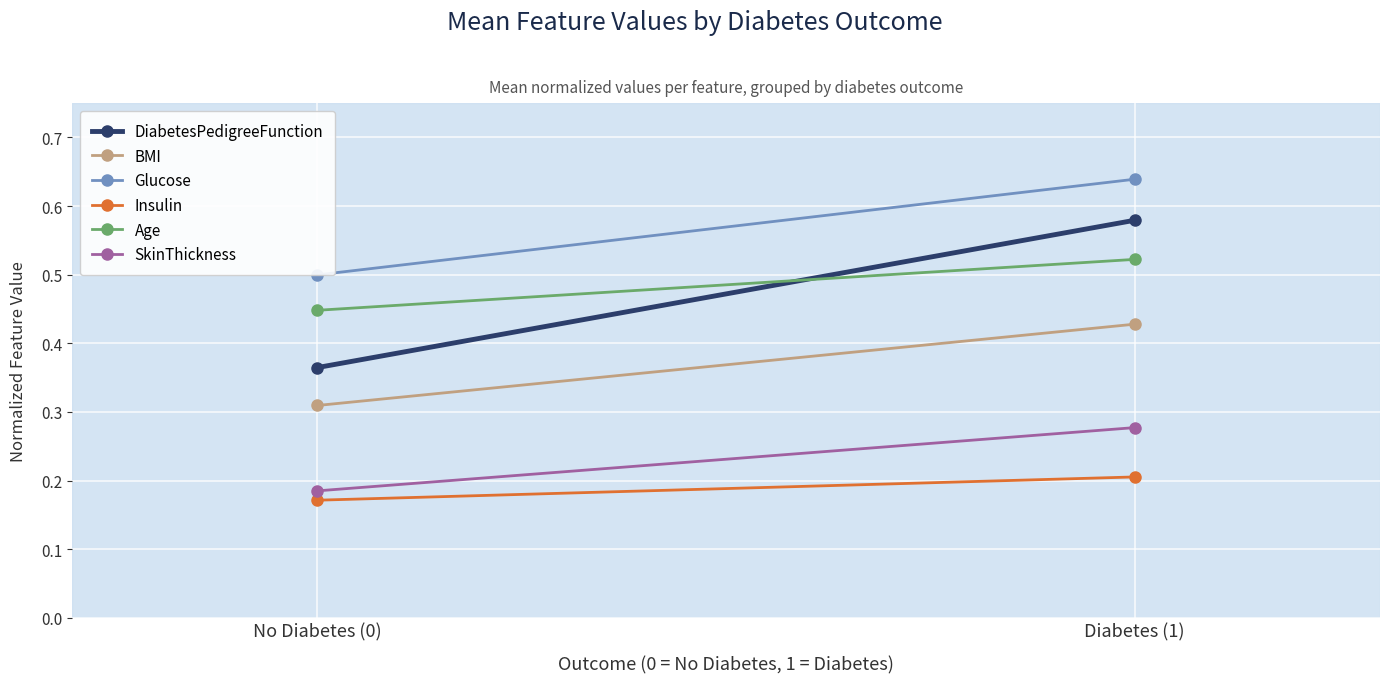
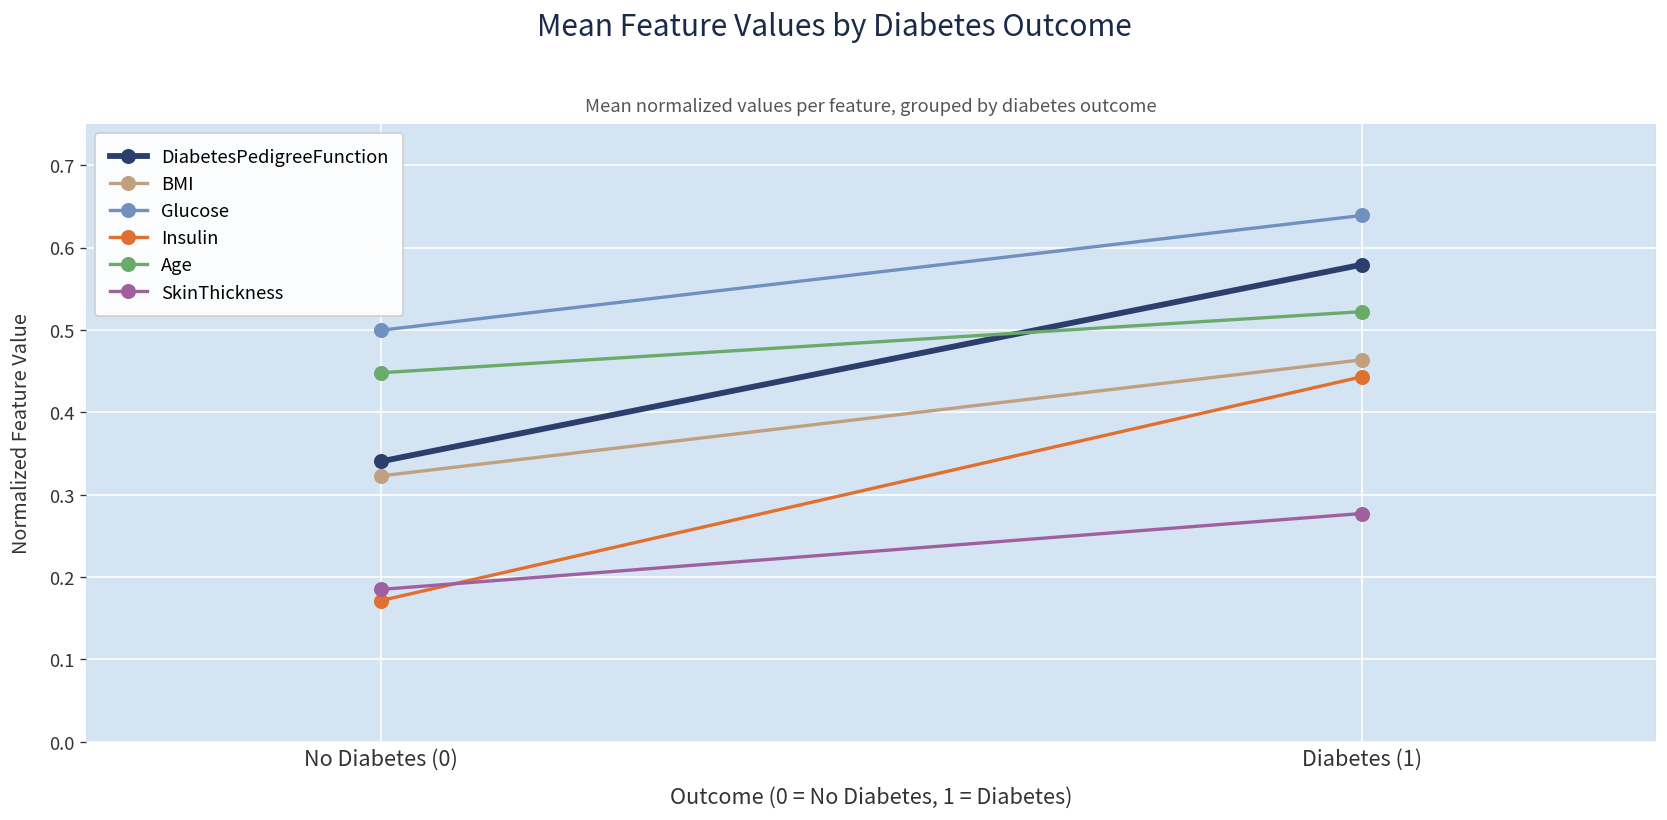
DiabetesPedigreeFunction, No Diabetes (0): 0.36 -> 0.34
BMI, No Diabetes (0): 0.31 -> 0.32
BMI, Diabetes (1): 0.43 -> 0.46
Insulin, Diabetes (1): 0.21 -> 0.44
